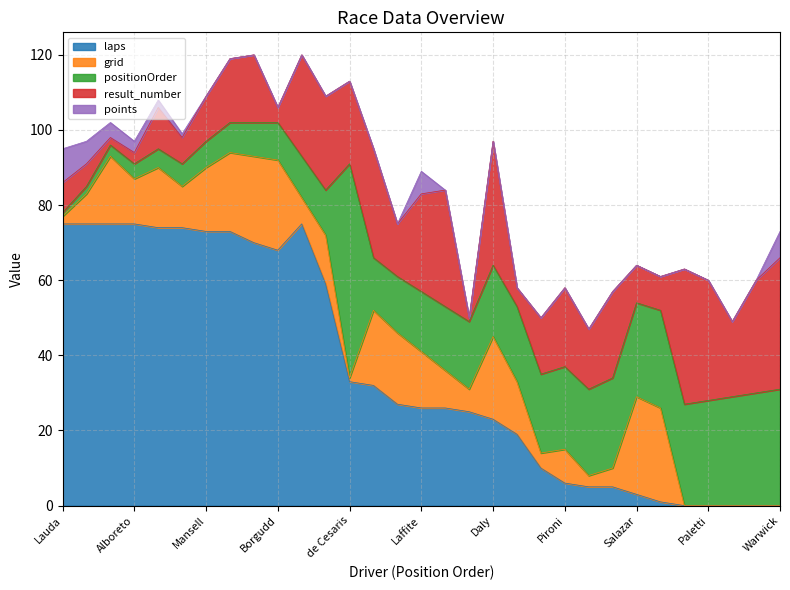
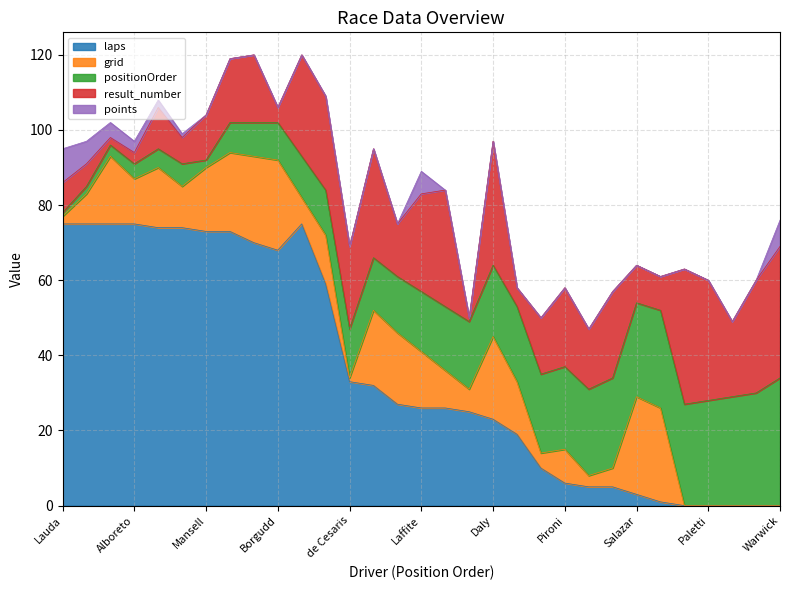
positionOrder, Mansell: 7 -> 2
positionOrder, de Cesaris: 57 -> 13
positionOrder, Warwick: 31 -> 34
